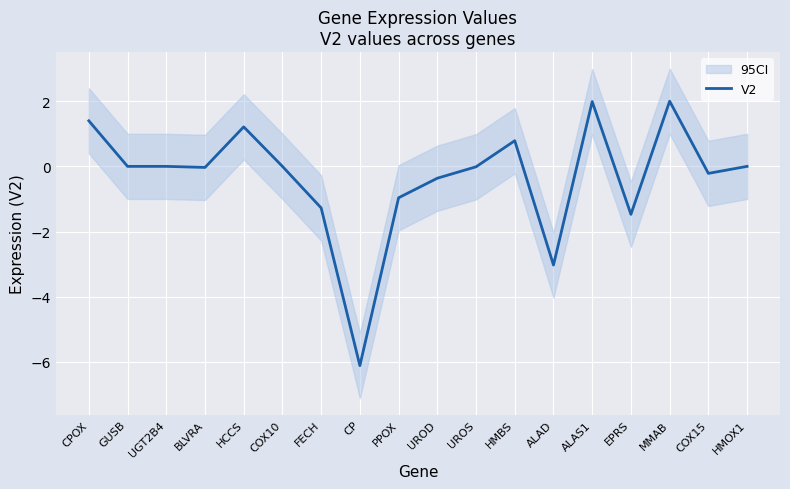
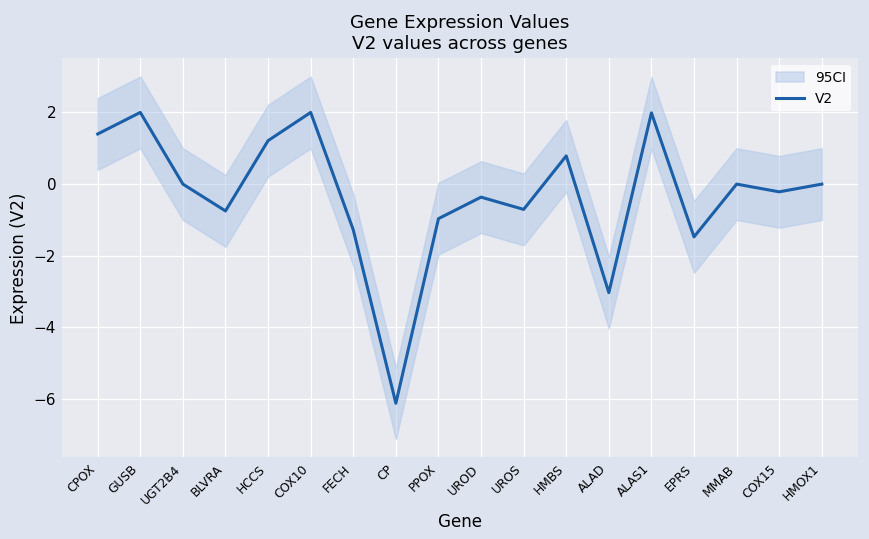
V2, GUSB: 0 -> 2
V2, BLVRA: 0.0 -> -0.7
V2, COX10: 0 -> 2
V2, UROS: 0.0 -> -0.7
V2, MMAB: 2 -> 0
